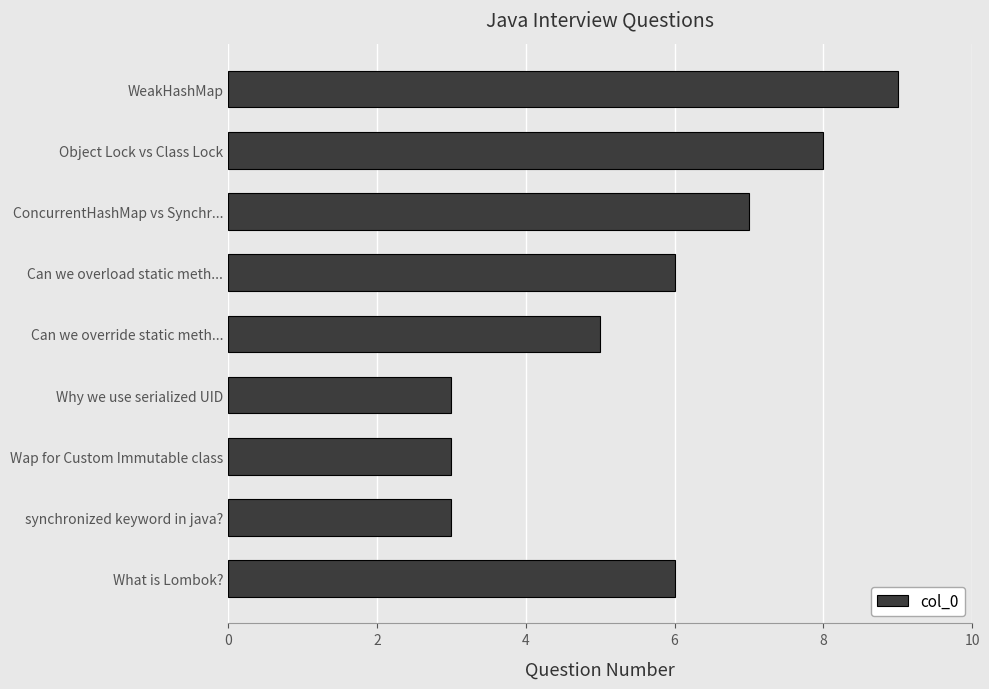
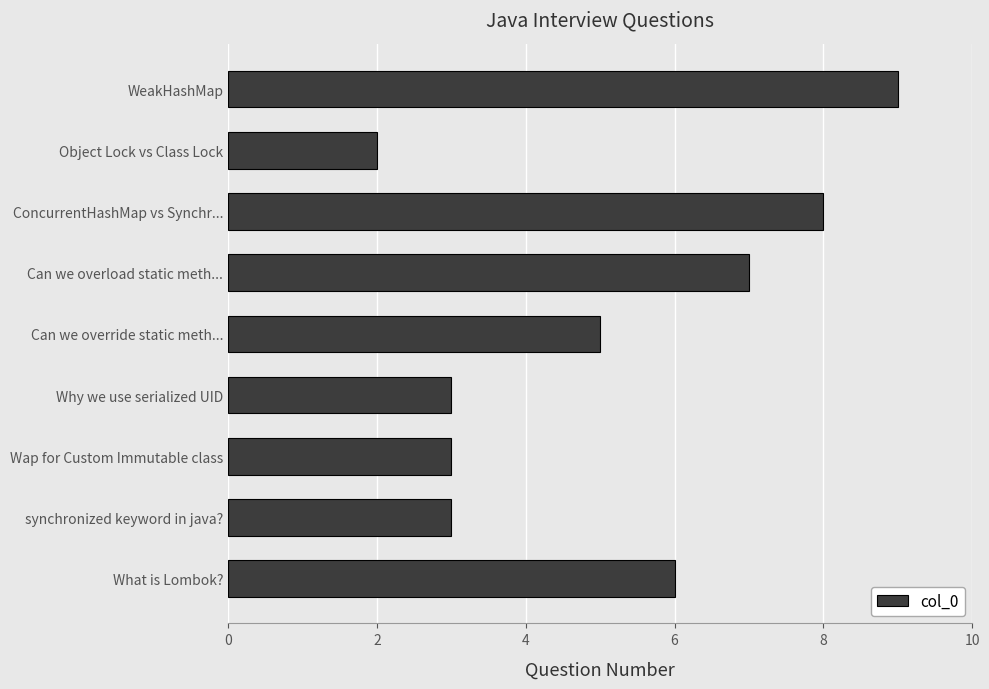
Object Lock vs Class Lock: 8 -> 2
ConcurrentHashMap vs Synchr...: 7 -> 8
Can we overload static meth...: 6 -> 7
